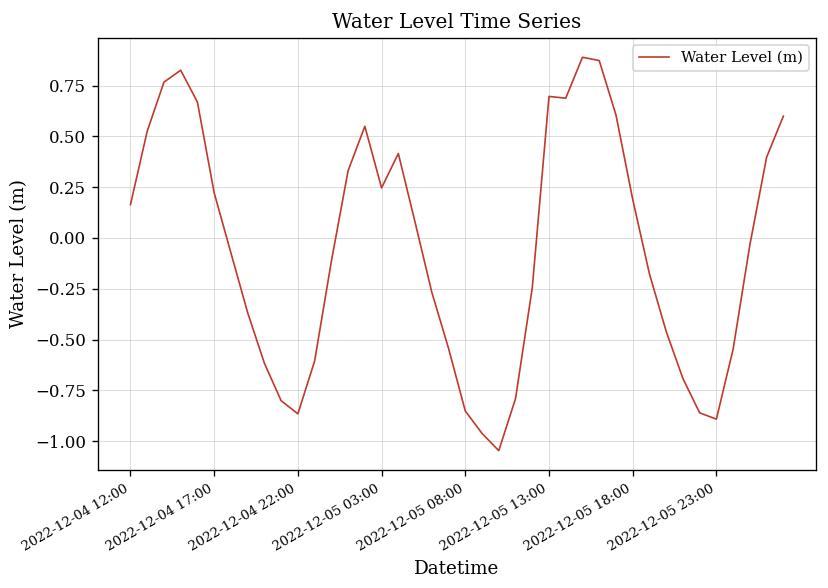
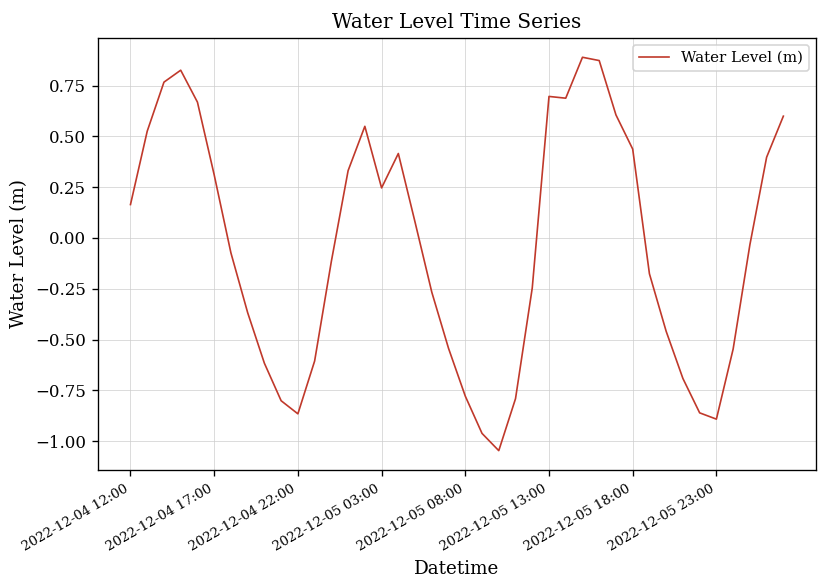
2022-12-04 17:00: 0.22 -> 0.31
2022-12-05 08:00: -0.85 -> -0.78
2022-12-05 18:00: 0.19 -> 0.44
